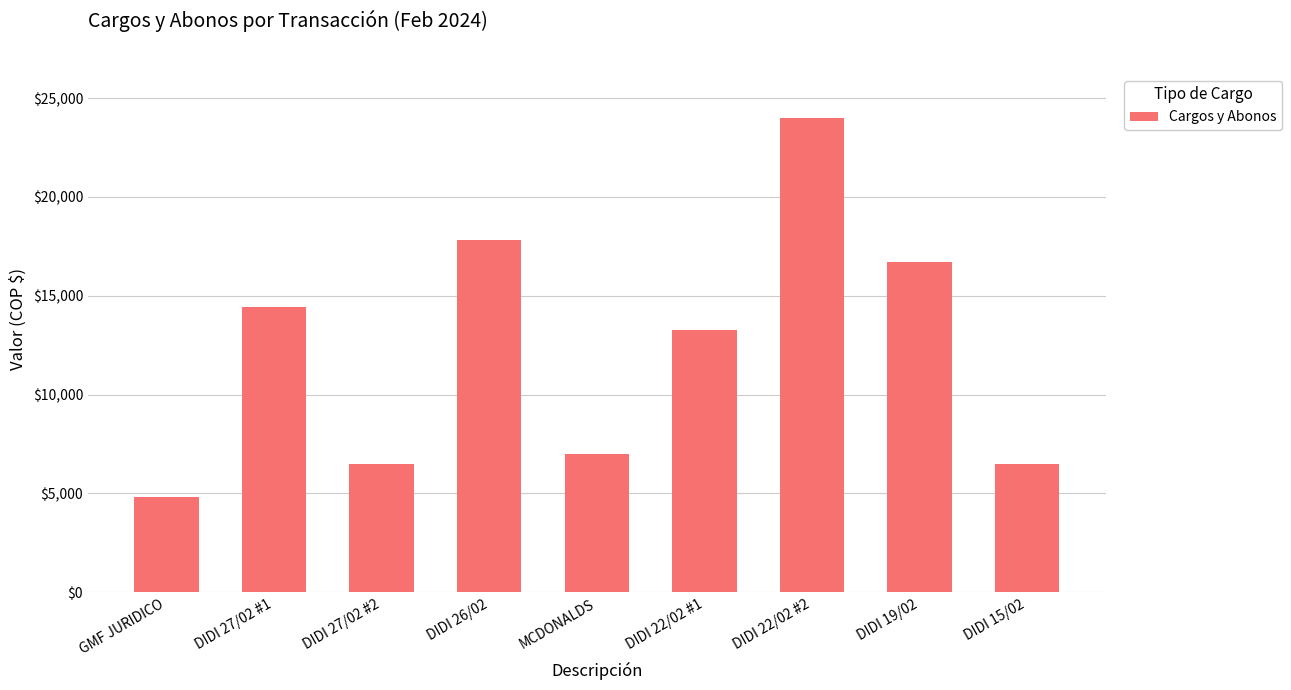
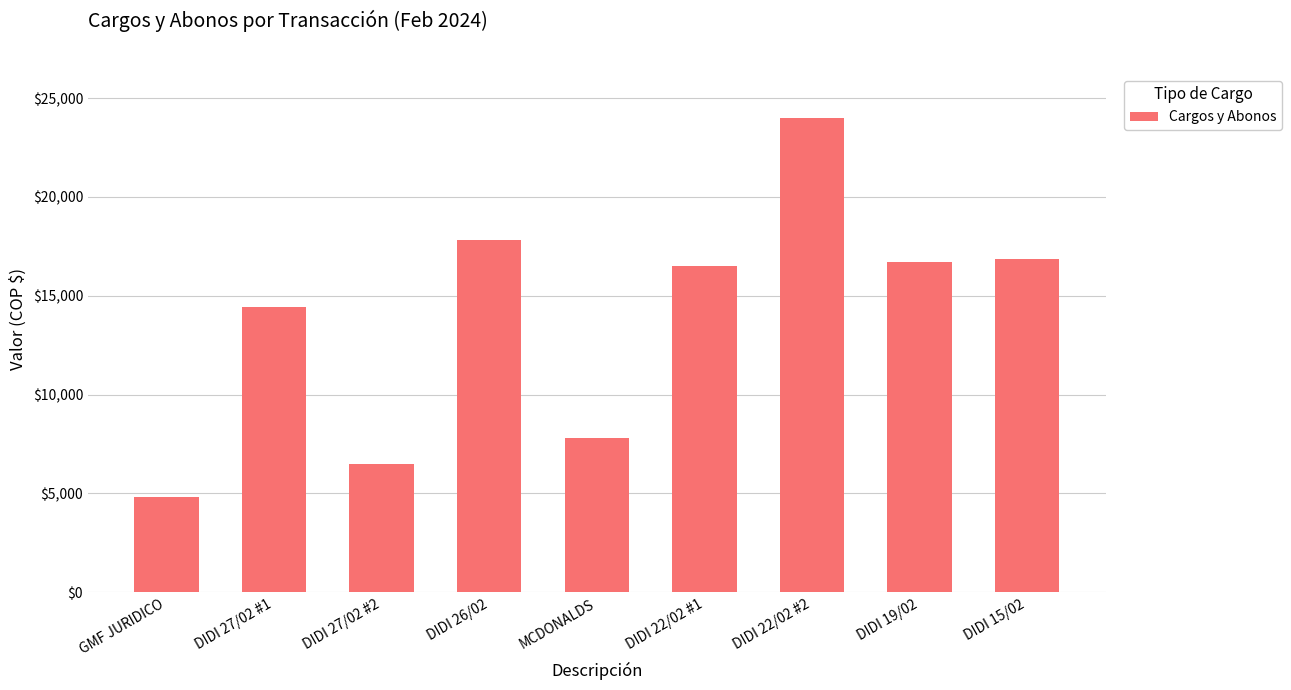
MCDONALDS: $7,000 -> $7,800
DIDI 22/02 #1: $13,300 -> $16,500
DIDI 15/02: $6,500 -> $16,900
